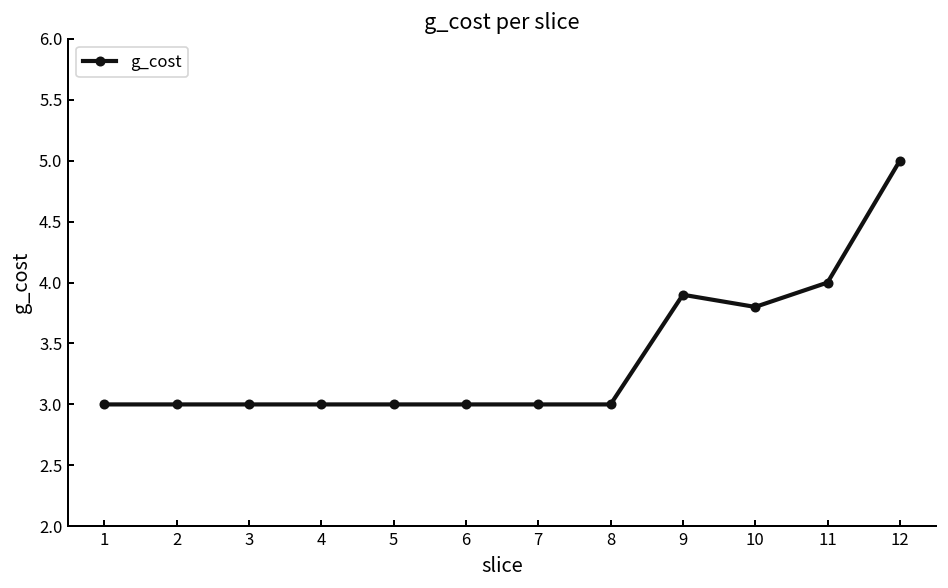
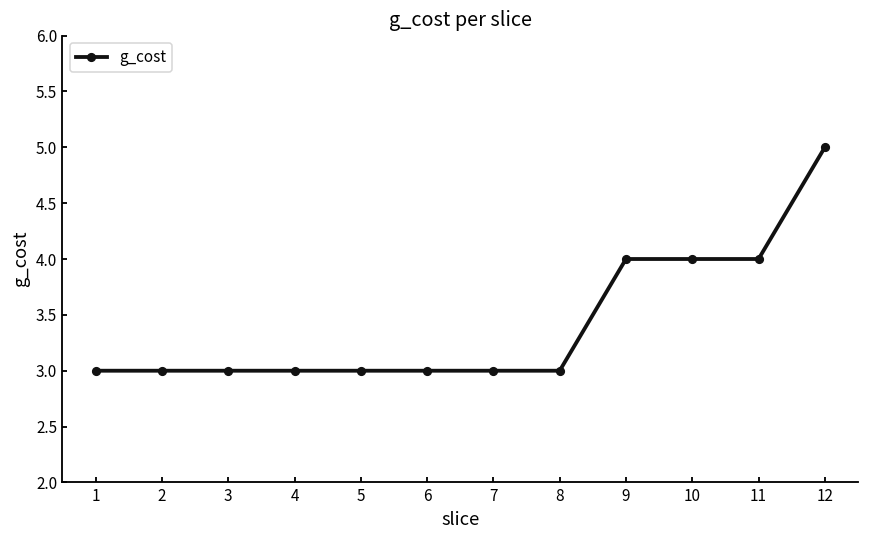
9: 3.9 -> 4.0
10: 3.8 -> 4.0
